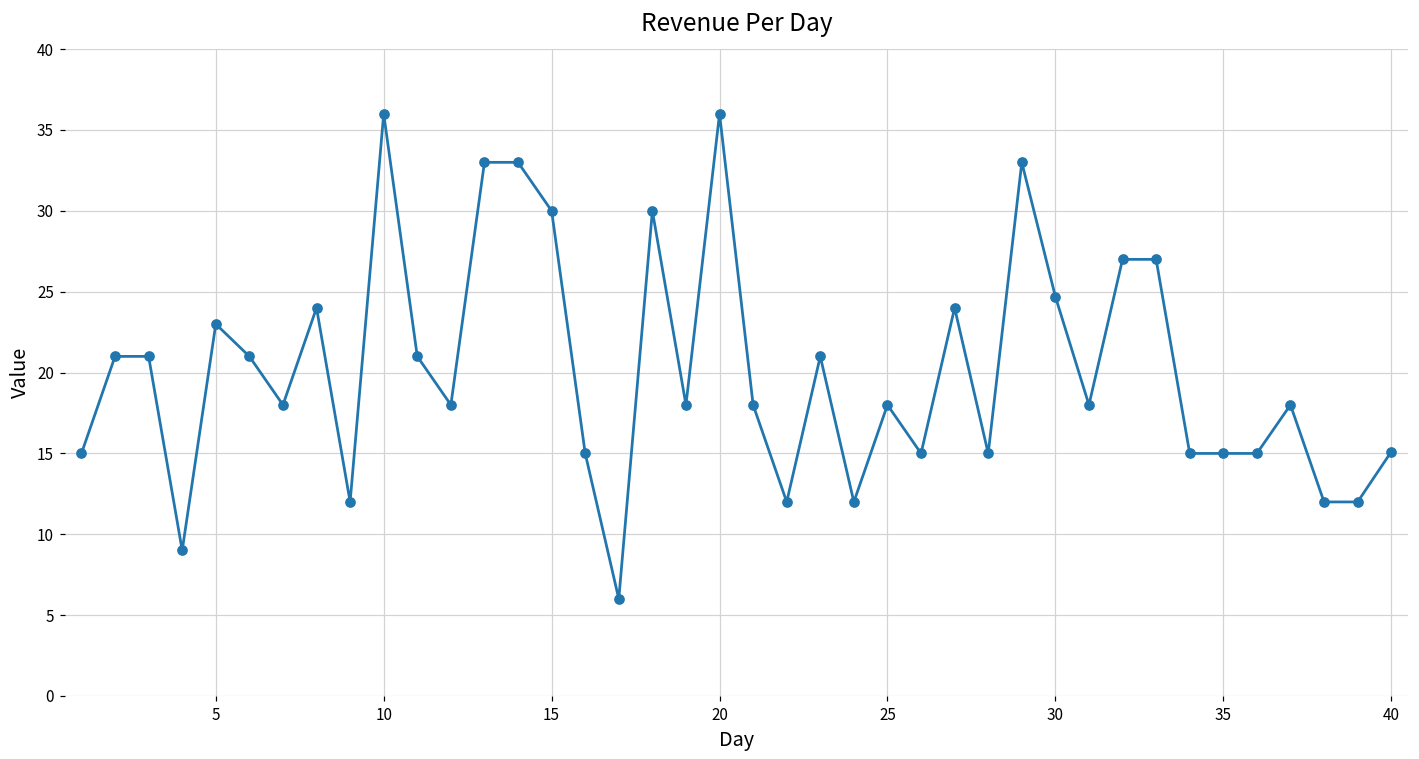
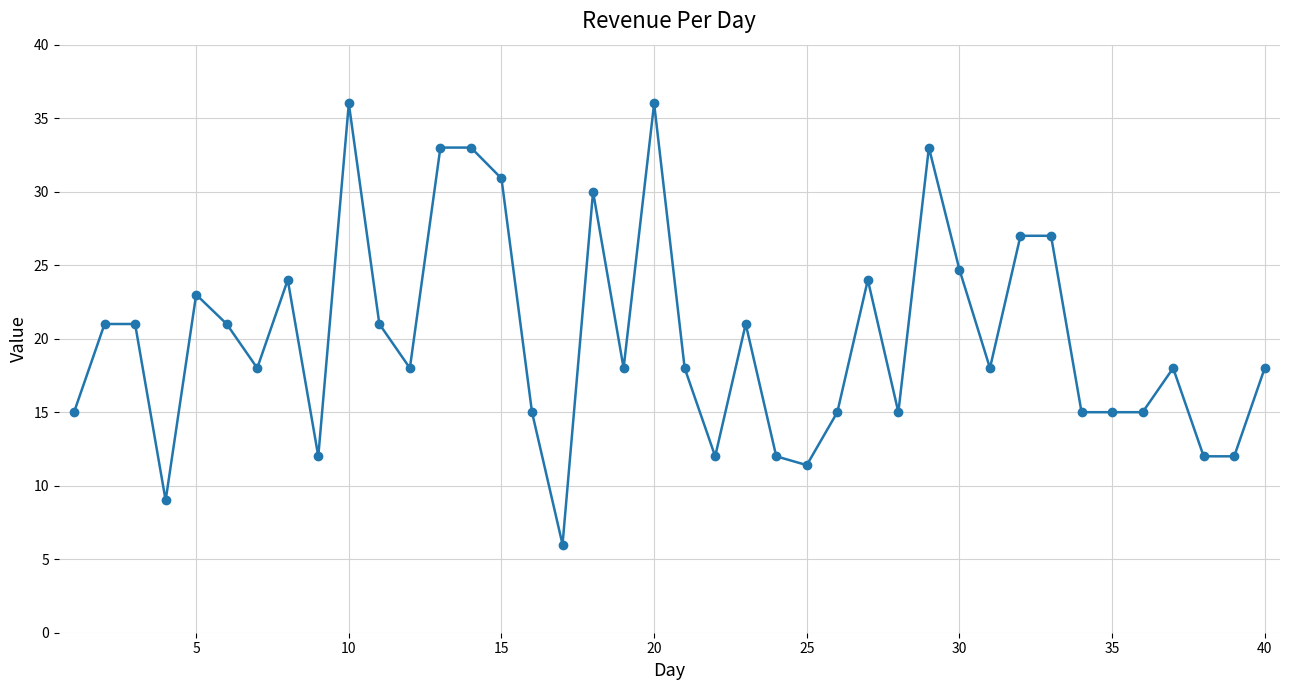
15: 30.0 -> 30.9
25: 18.0 -> 11.4
40: 15.1 -> 18.0
